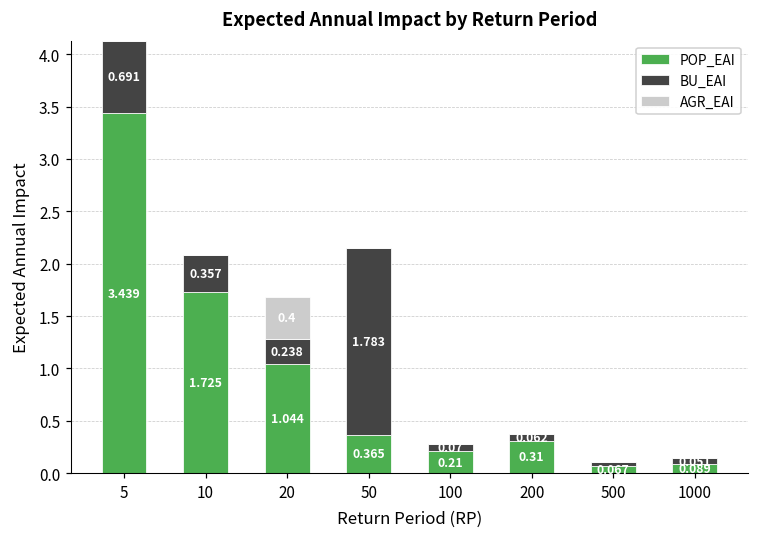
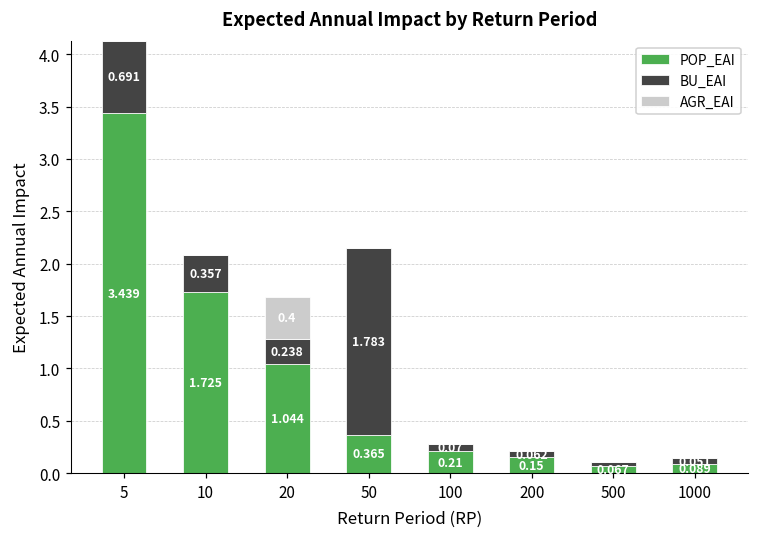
POP_EAI, 200: 0.31 -> 0.15
